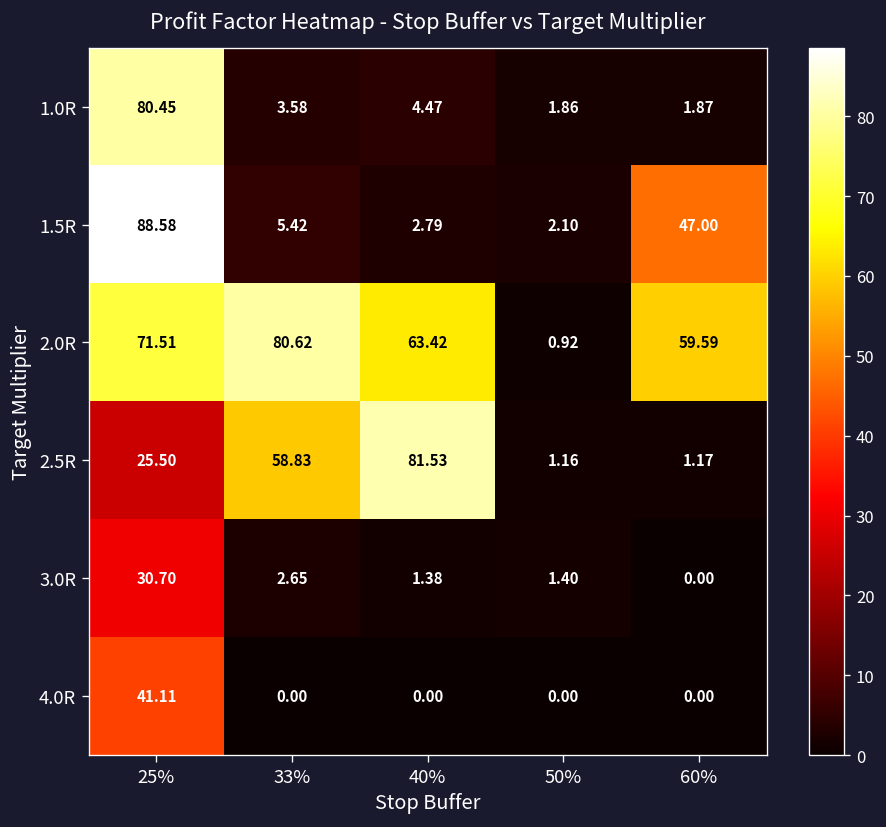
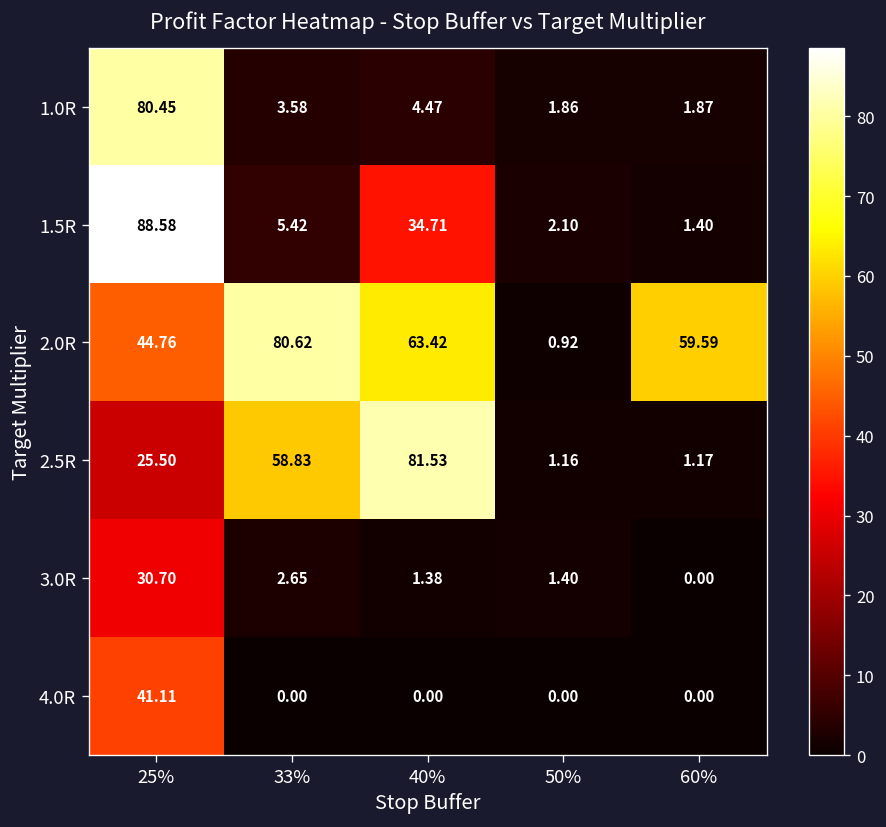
1.5R, 40%: 2.79 -> 34.71
1.5R, 60%: 47.00 -> 1.40
2.0R, 25%: 71.51 -> 44.76
